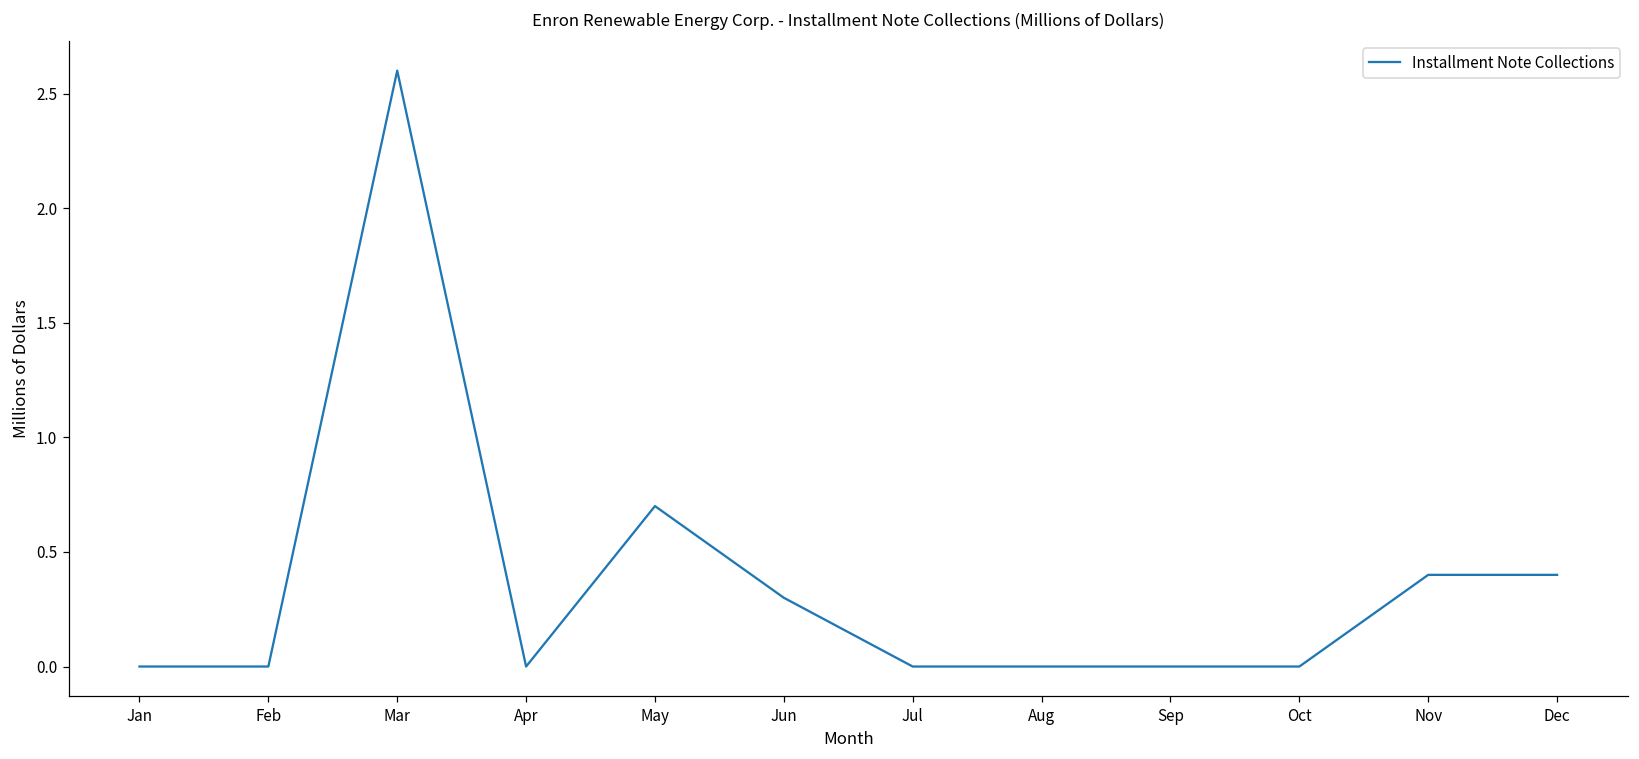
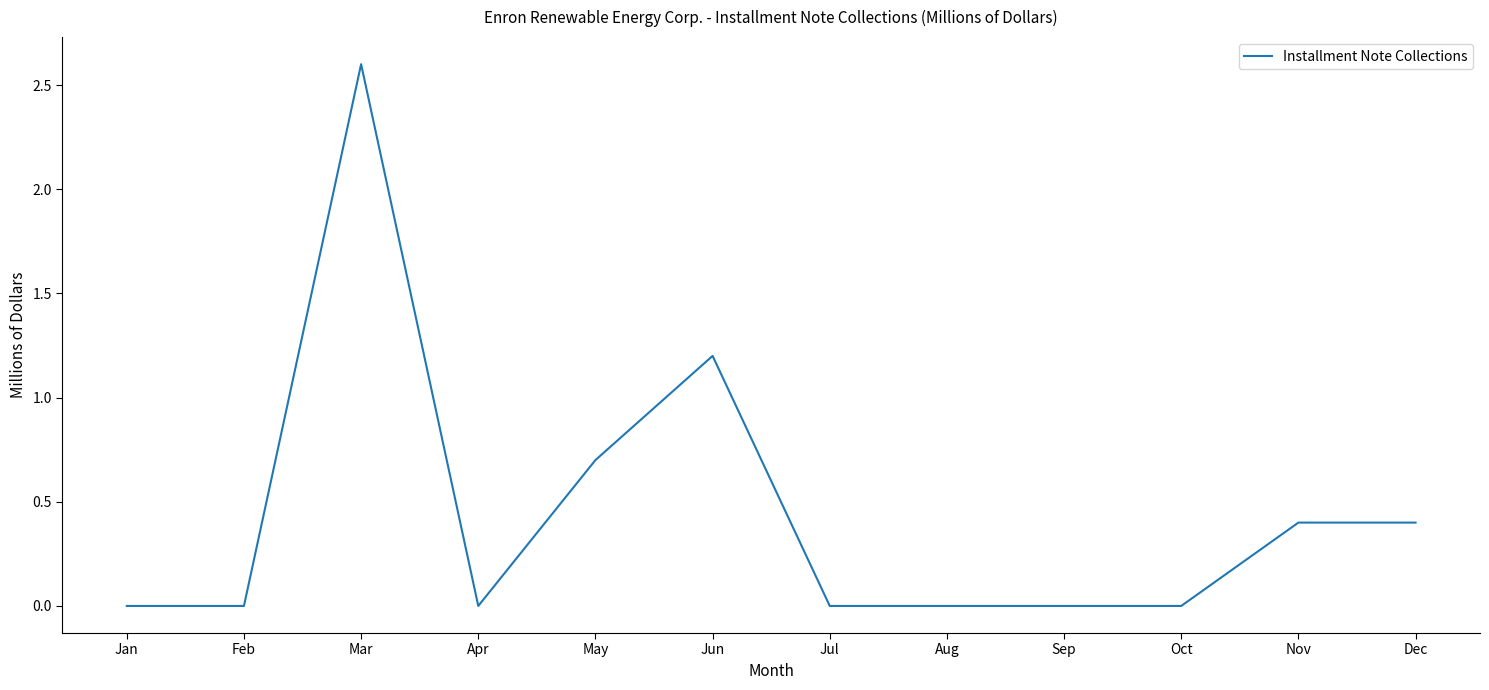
Jun: 0.3 -> 1.2
